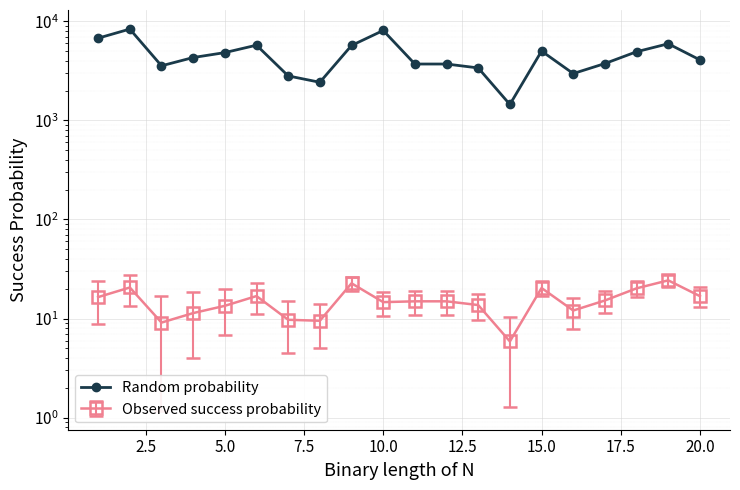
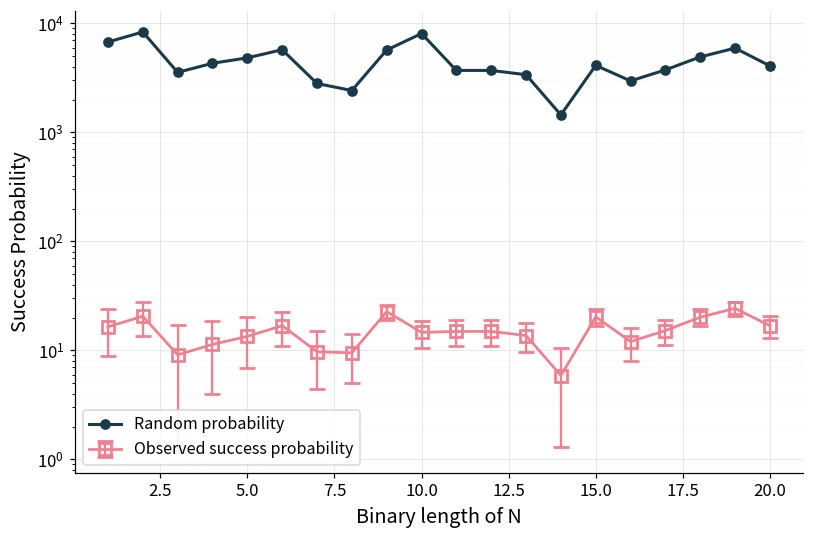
Random probability, 15.0: 5000 -> 4100
